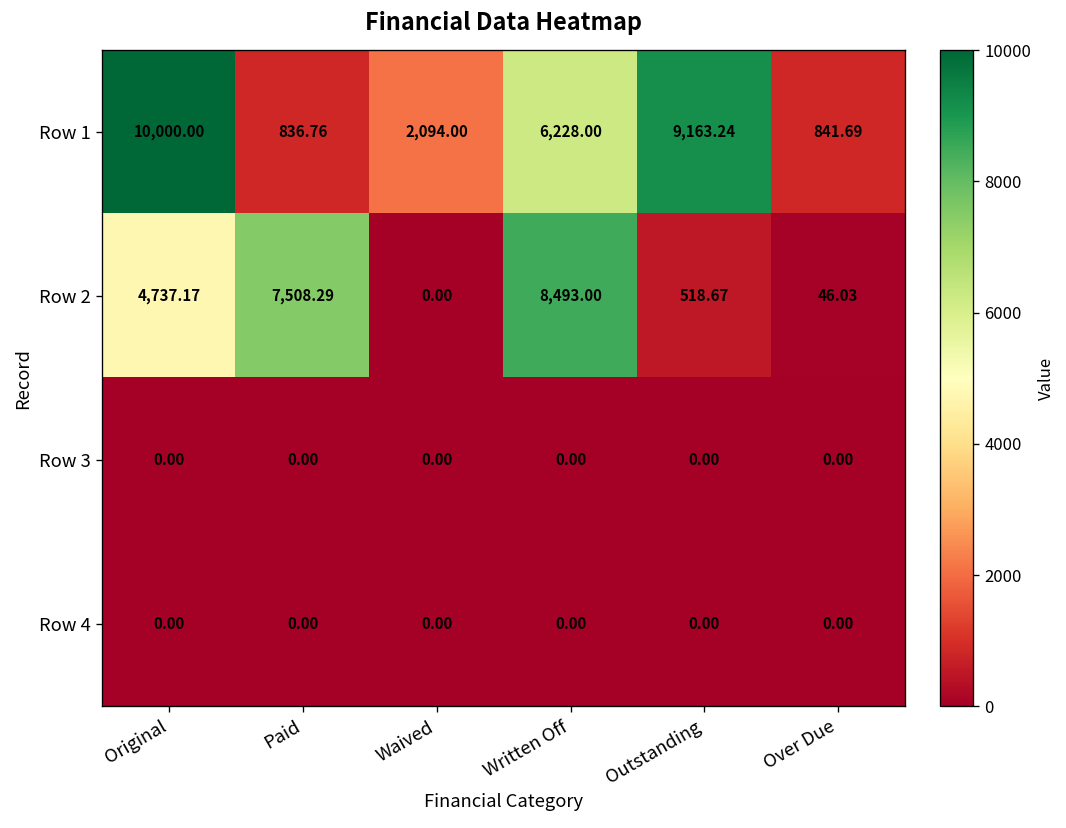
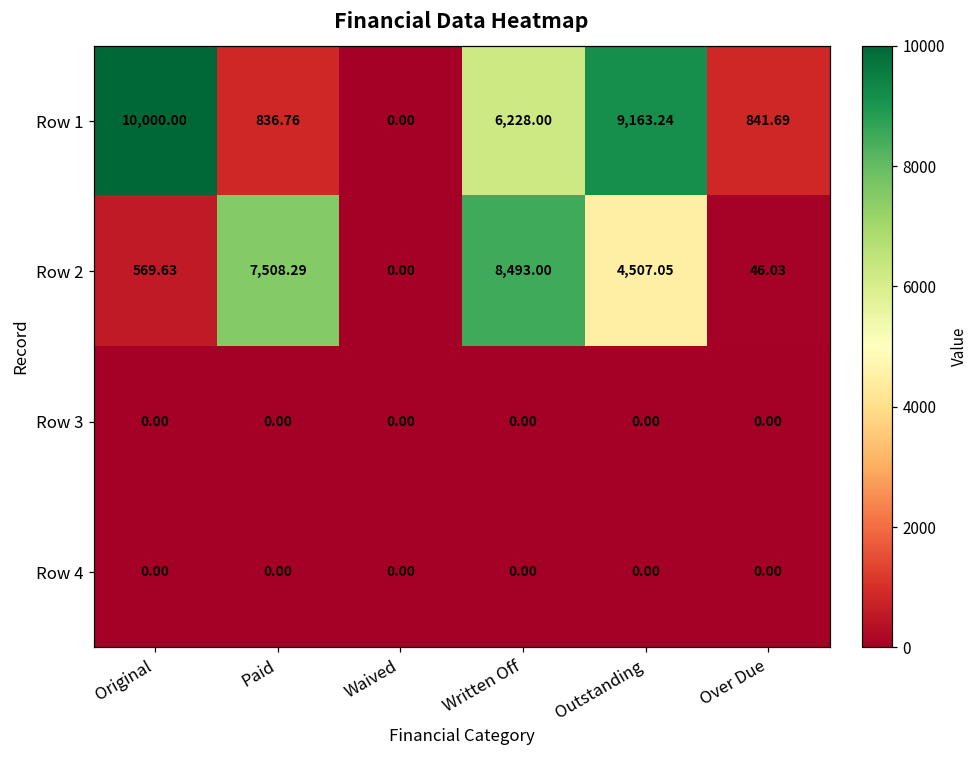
Row 1, Waived: 2,094.00 -> 0.00
Row 2, Original: 4,737.17 -> 569.63
Row 2, Outstanding: 518.67 -> 4,507.05
